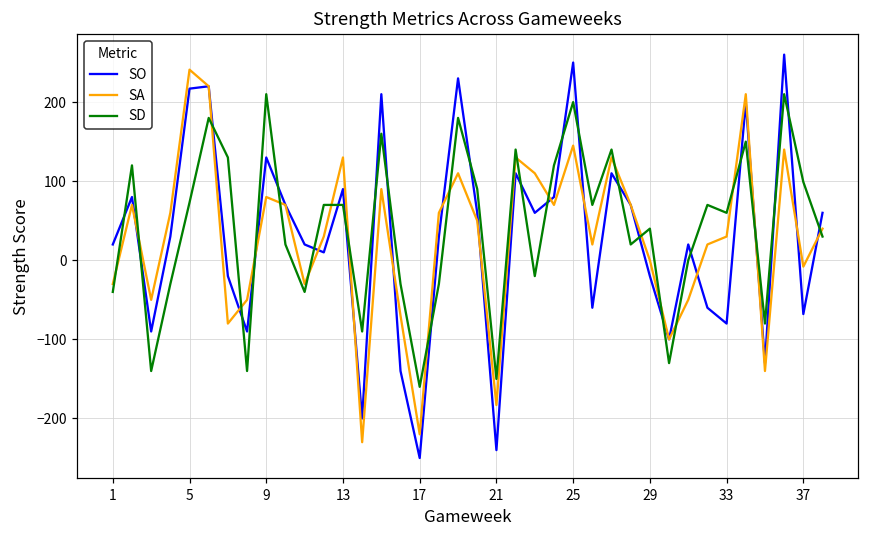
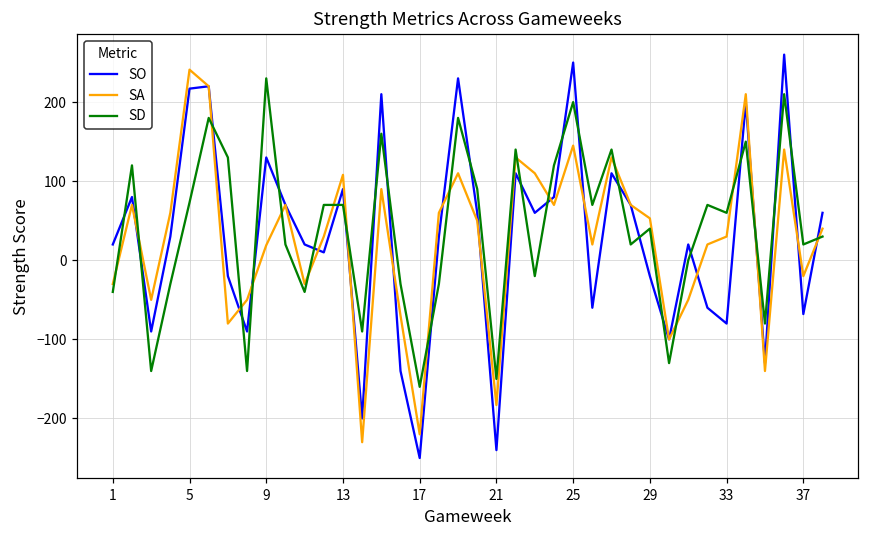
SA, 9: 80 -> 20
SD, 9: 210 -> 230
SA, 13: 130 -> 110
SA, 29: 0 -> 50
SA, 37: -10 -> -20
SD, 37: 100 -> 20
